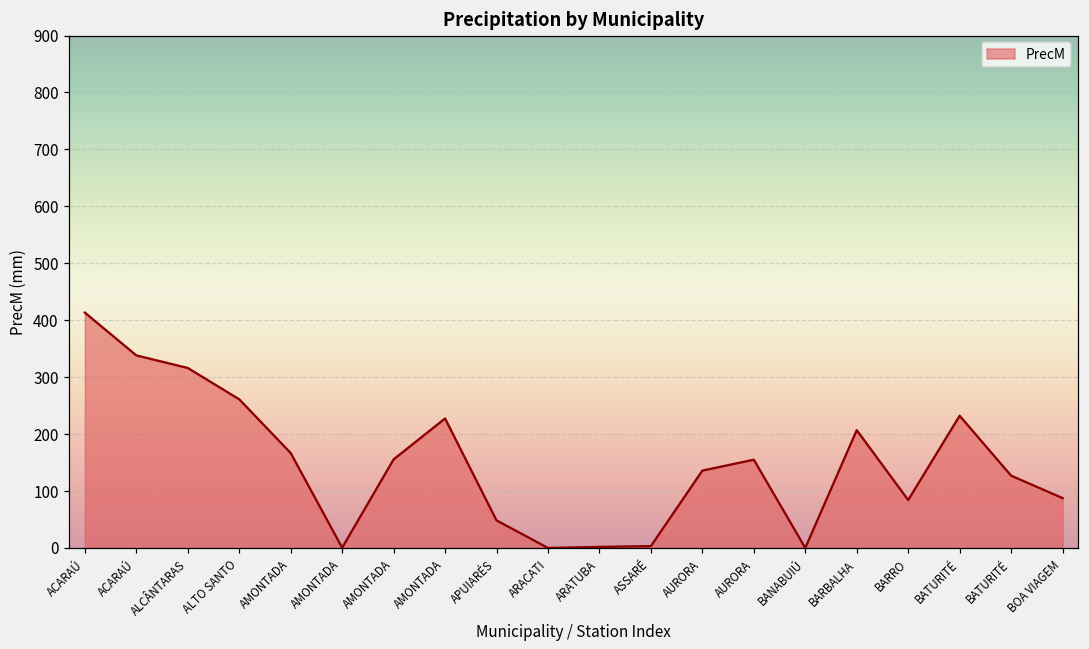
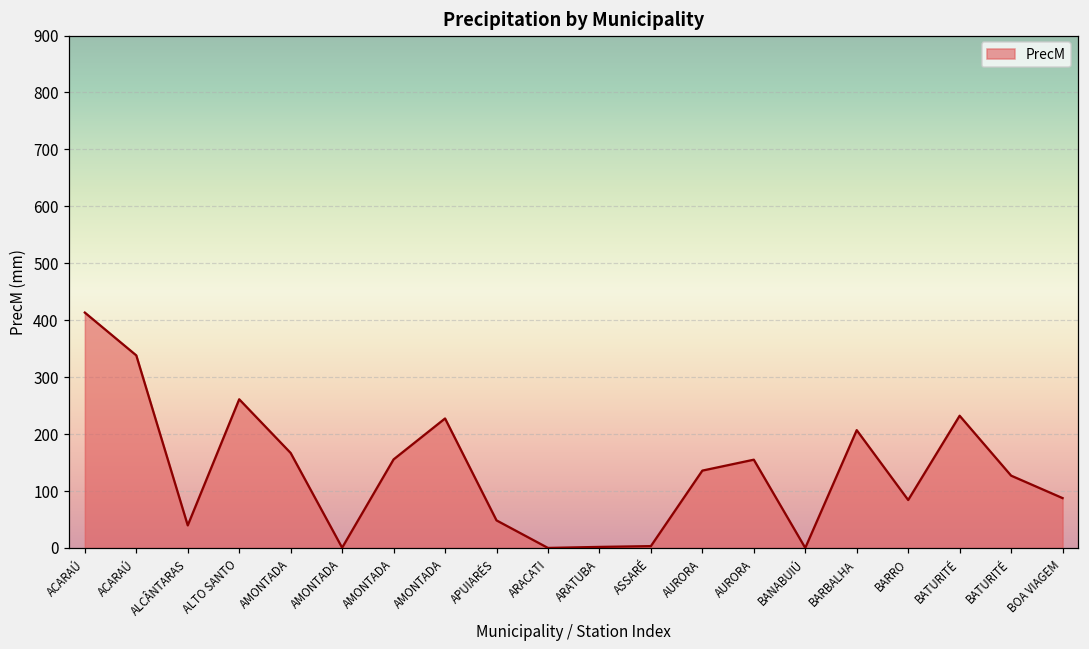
ALCÂNTARAS: 320 -> 40
